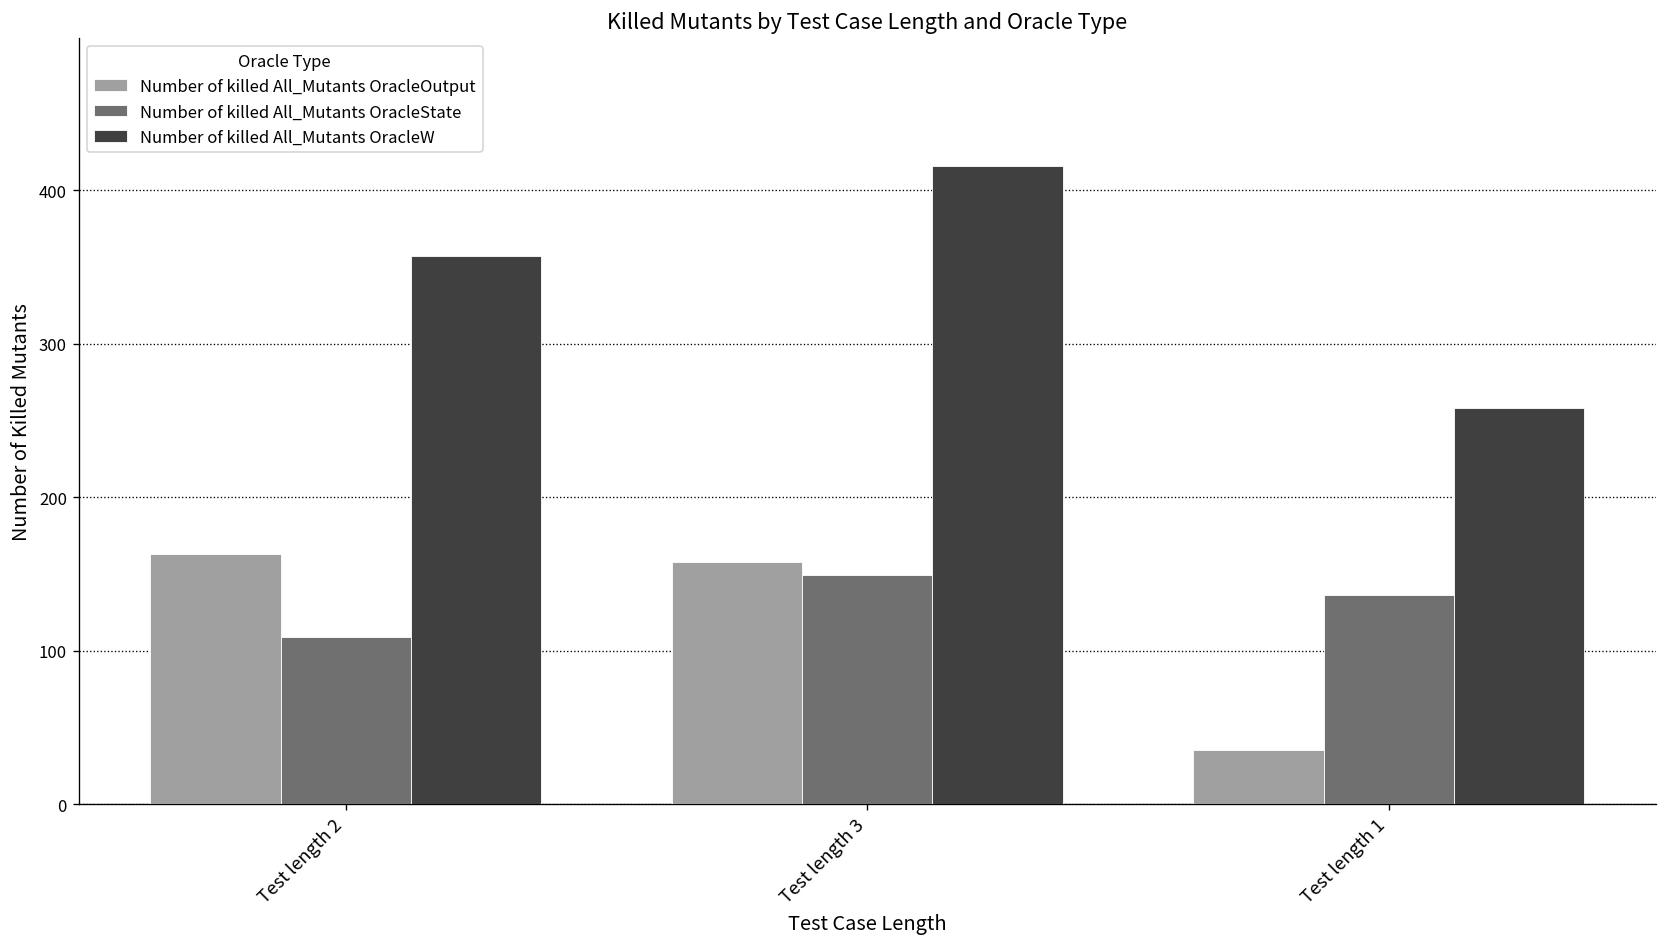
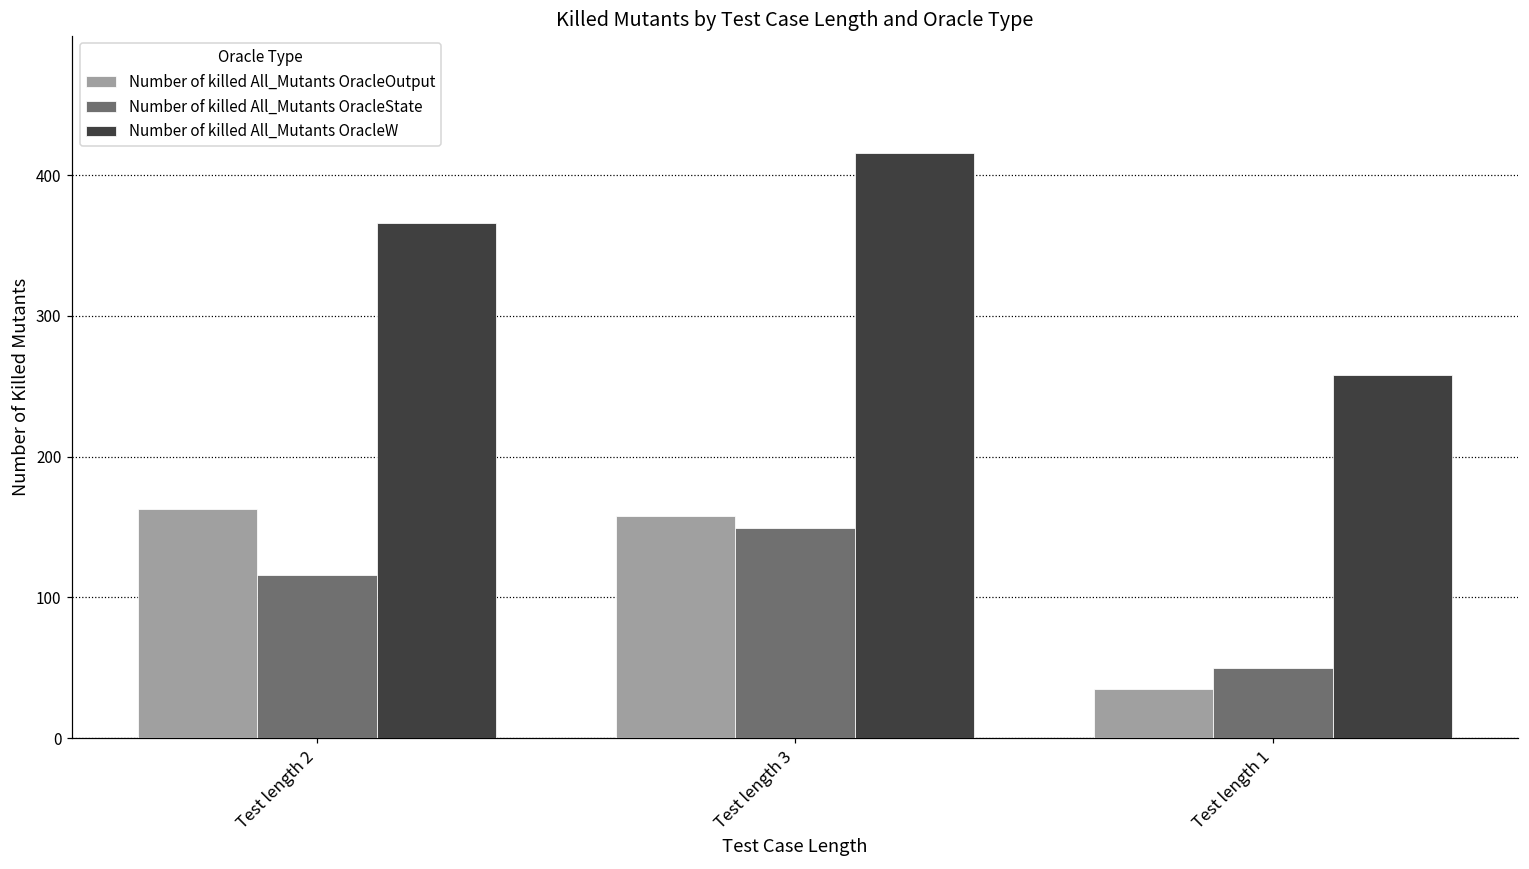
Number of killed All_Mutants OracleState, Test length 2: 109 -> 116
Number of killed All_Mutants OracleW, Test length 2: 357 -> 366
Number of killed All_Mutants OracleState, Test length 1: 136 -> 50
